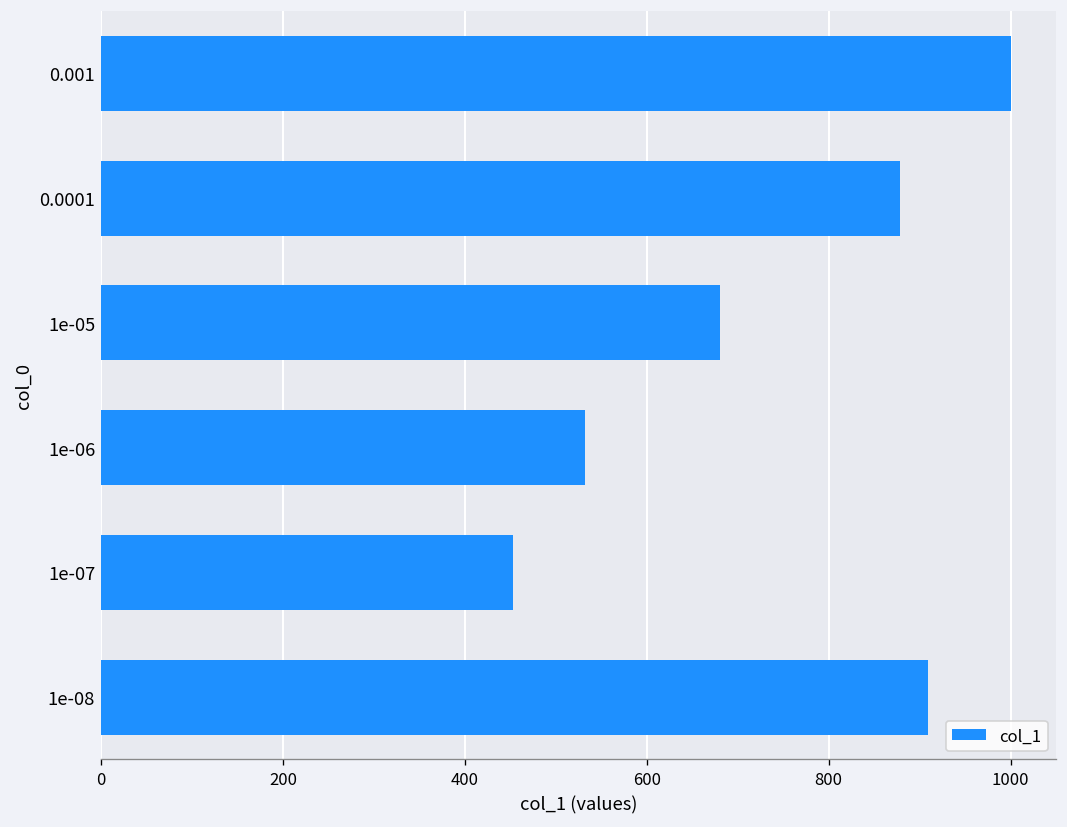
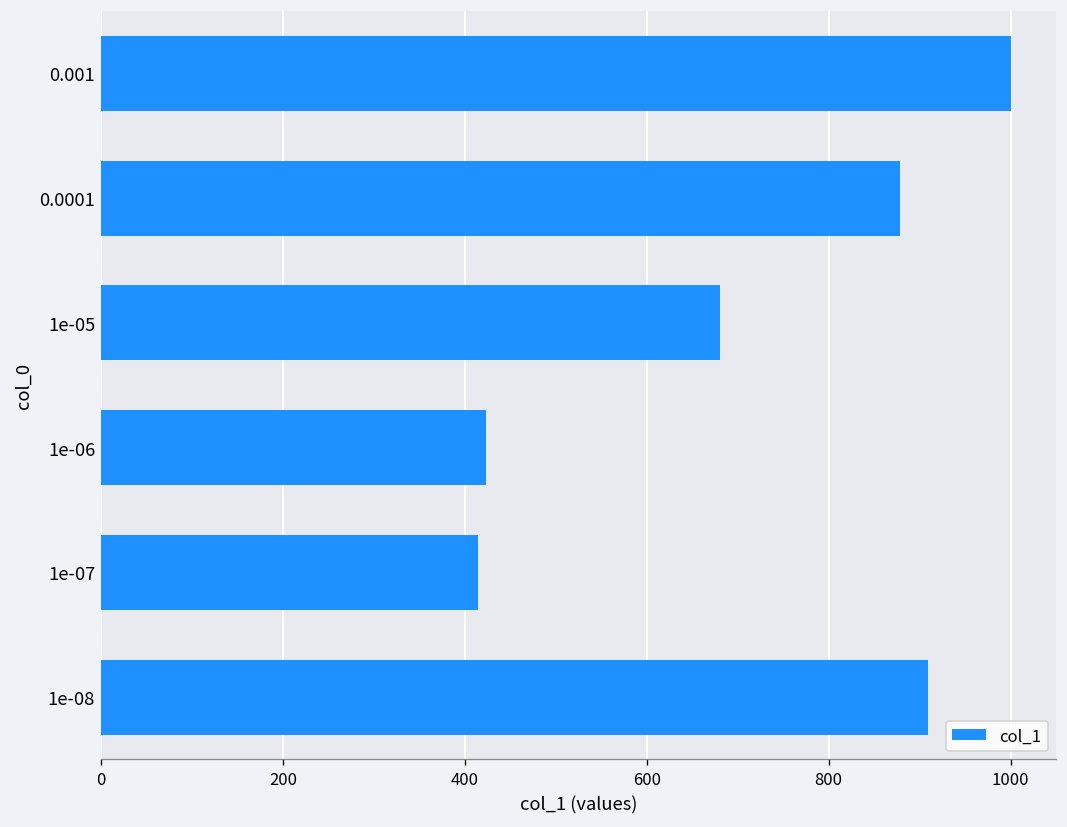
1e-06: 530 -> 420
1e-07: 450 -> 420
